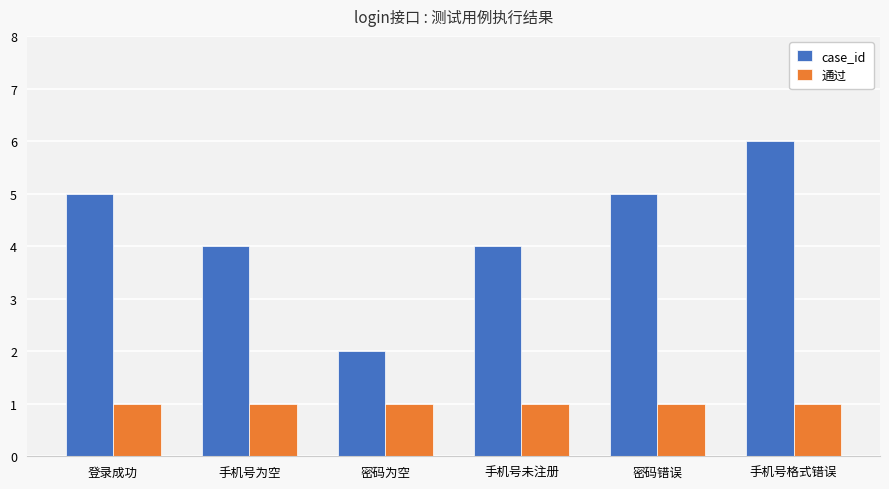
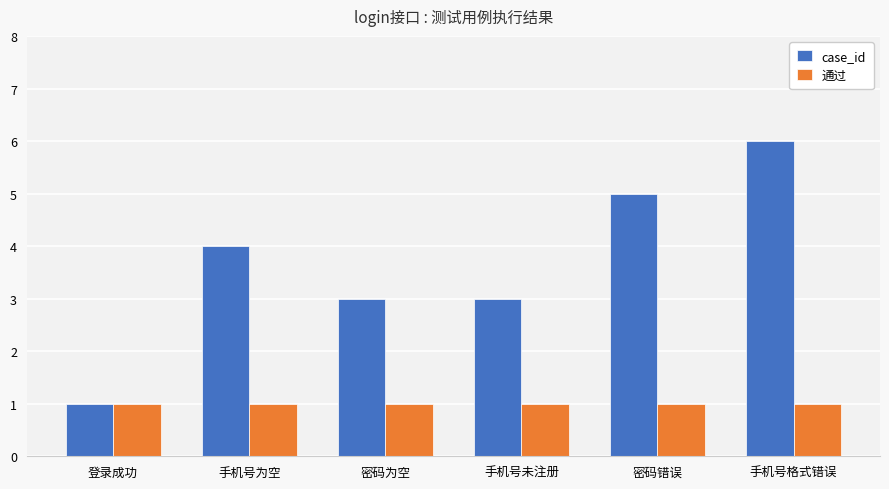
case_id, 登录成功: 5 -> 1
case_id, 密码为空: 2 -> 3
case_id, 手机号未注册: 4 -> 3
